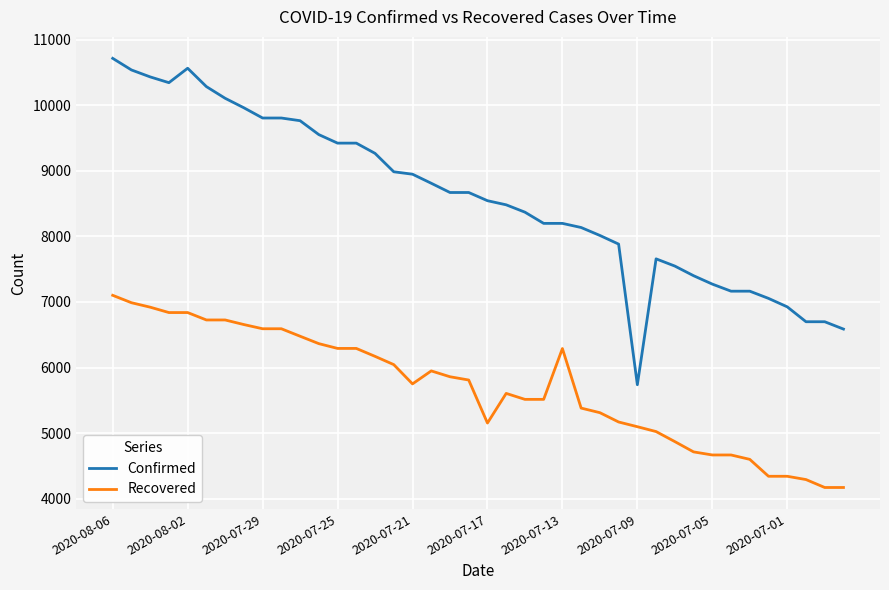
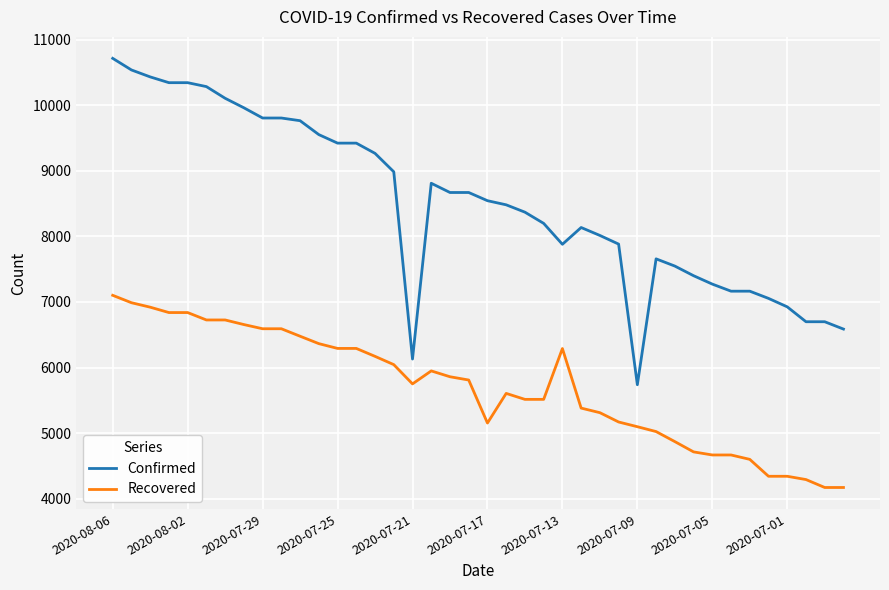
Confirmed, 2020-08-02: 10600 -> 10300
Confirmed, 2020-07-21: 8900 -> 6100
Confirmed, 2020-07-13: 8200 -> 7900
